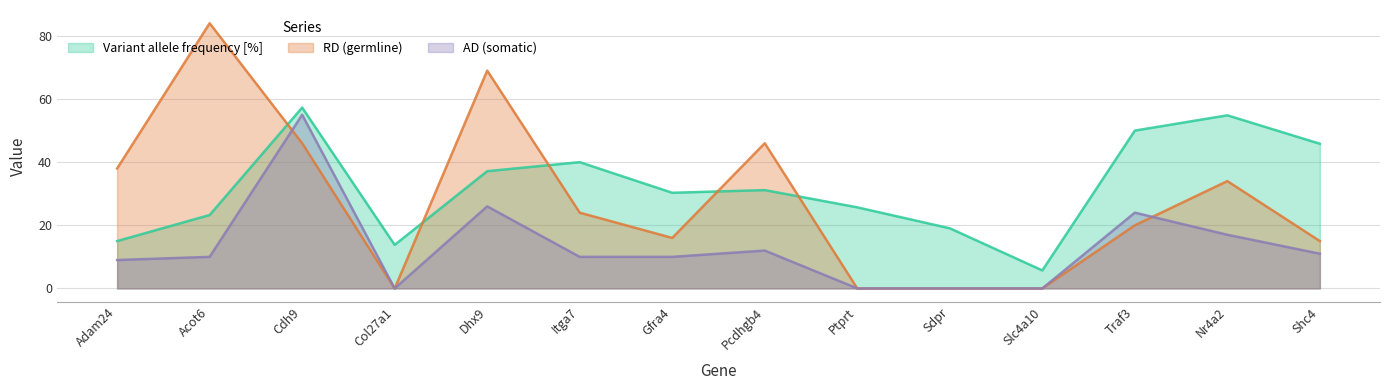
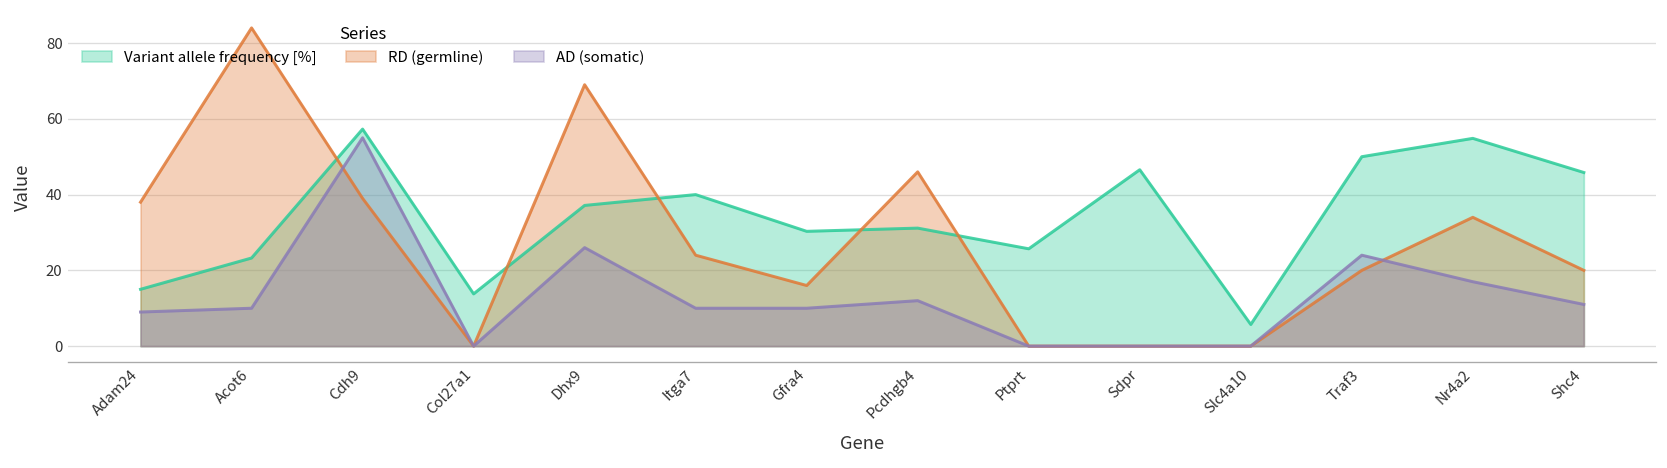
RD (germline), Cdh9: 46 -> 39
Variant allele frequency [%], Sdpr: 19 -> 47
RD (germline), Shc4: 15 -> 20
